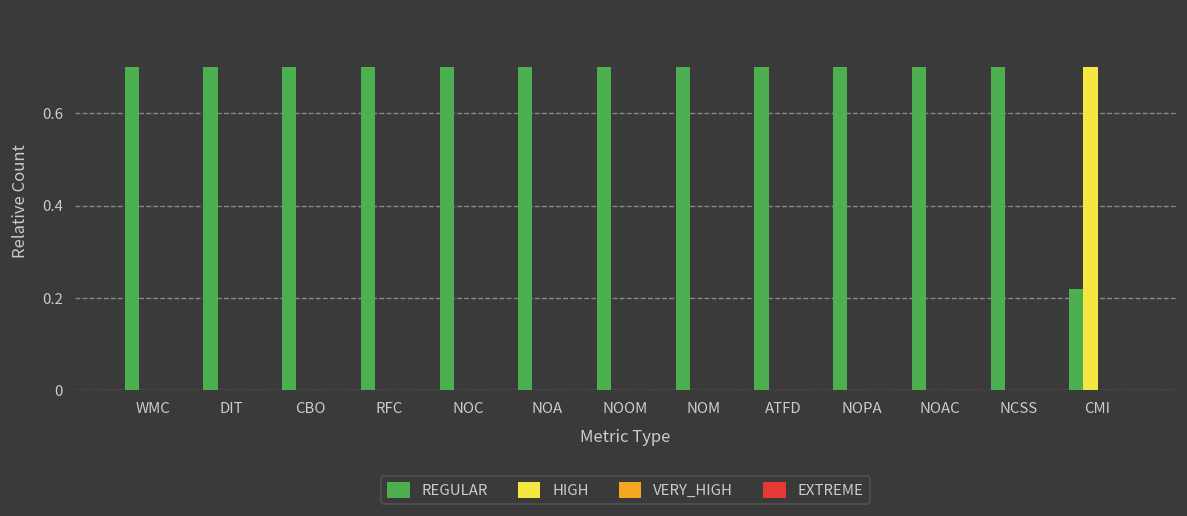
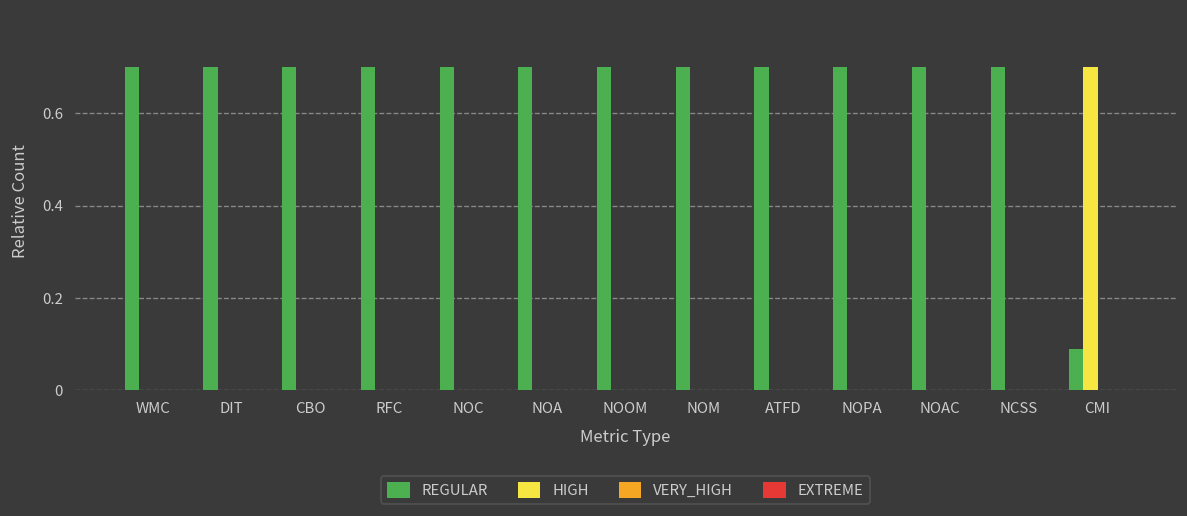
REGULAR, CMI: 0.22 -> 0.09
